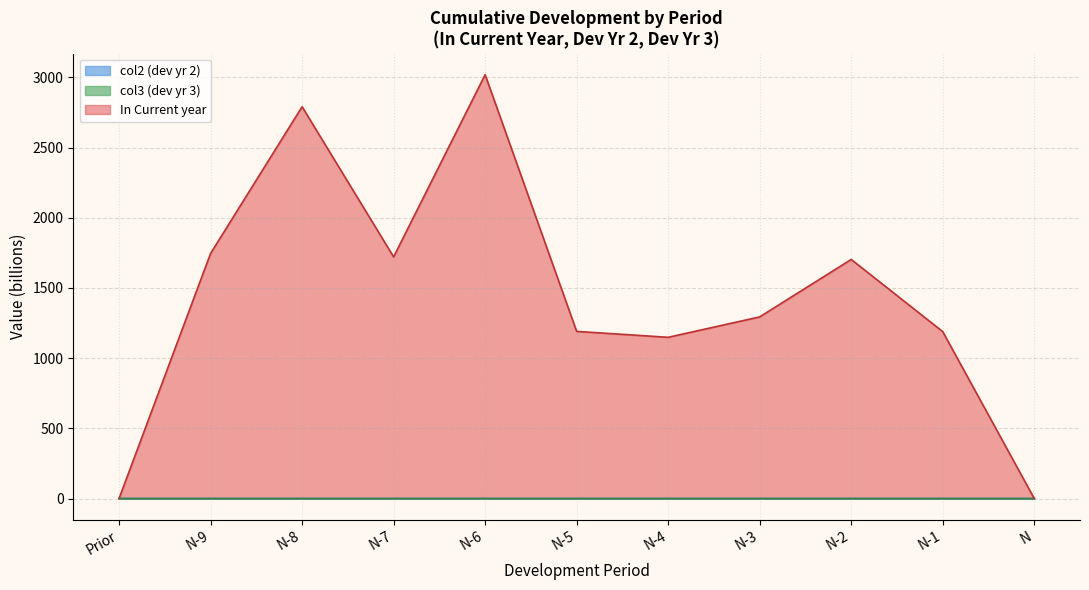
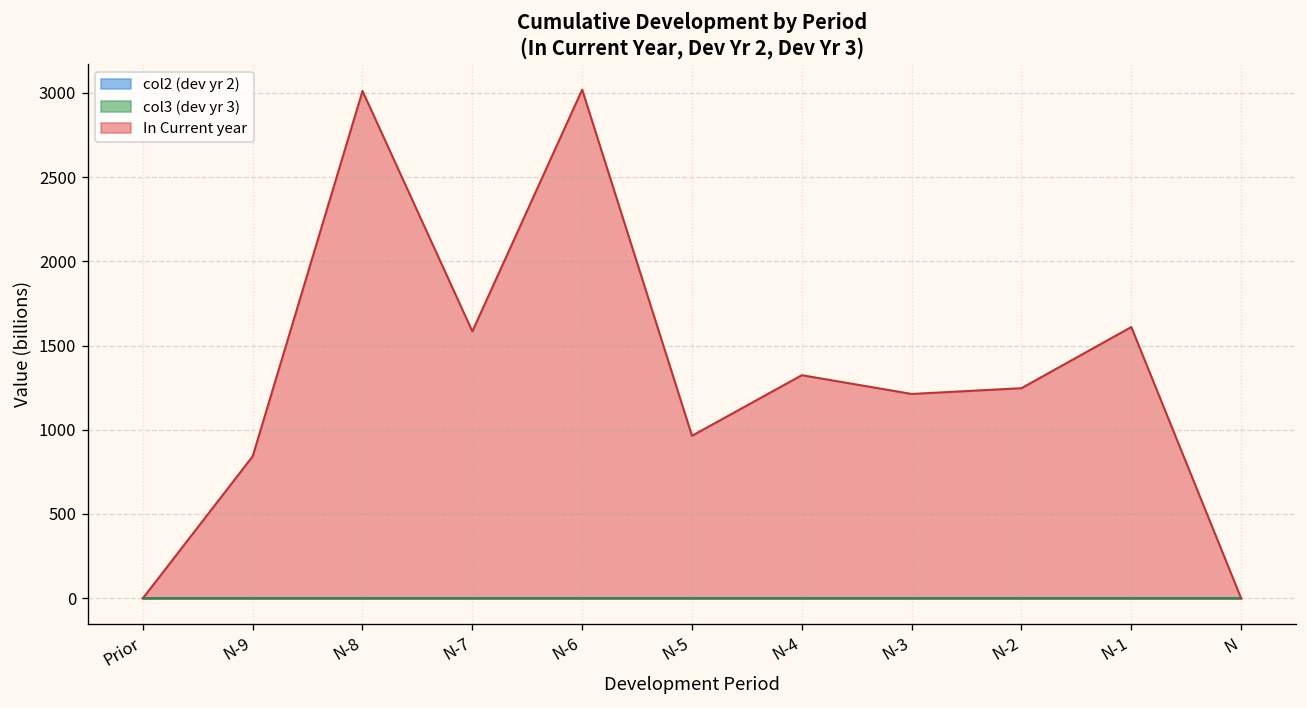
In Current year, N-9: 1750 -> 840
In Current year, N-8: 2790 -> 3010
In Current year, N-7: 1720 -> 1580
In Current year, N-5: 1190 -> 960
In Current year, N-4: 1150 -> 1320
In Current year, N-3: 1290 -> 1210
In Current year, N-2: 1700 -> 1250
In Current year, N-1: 1190 -> 1610
